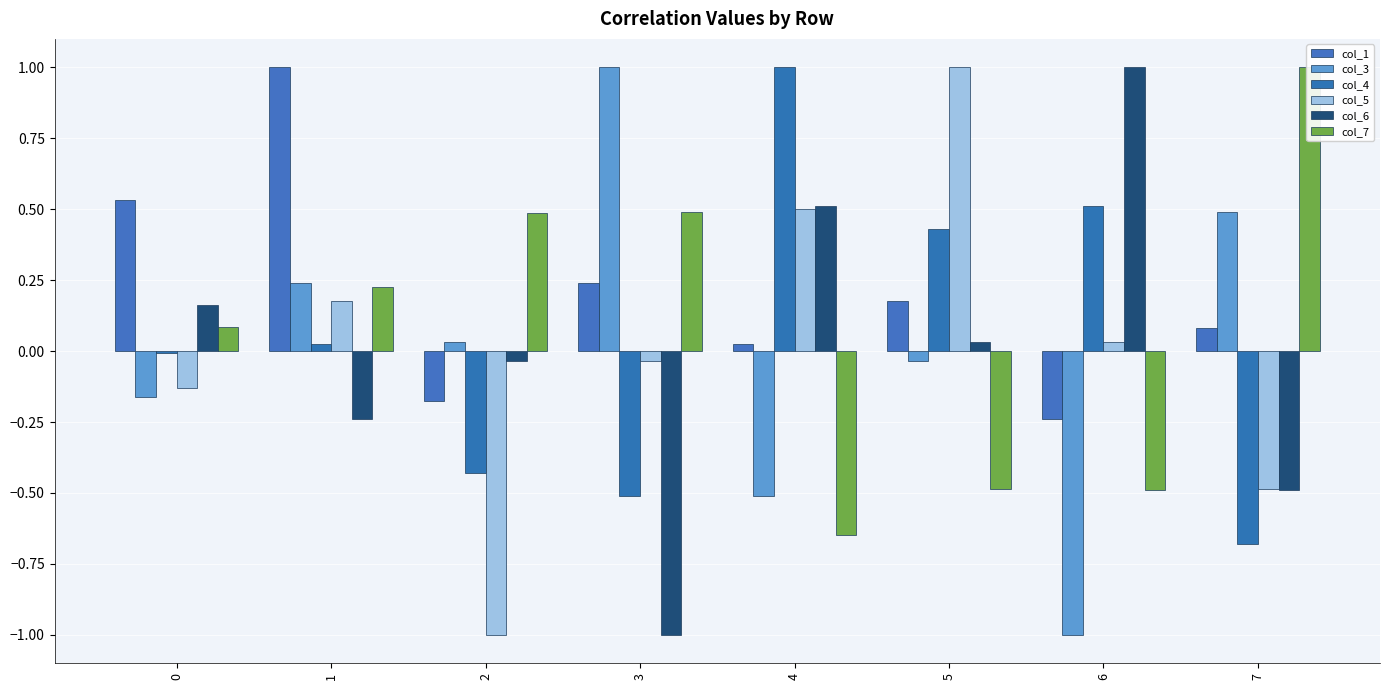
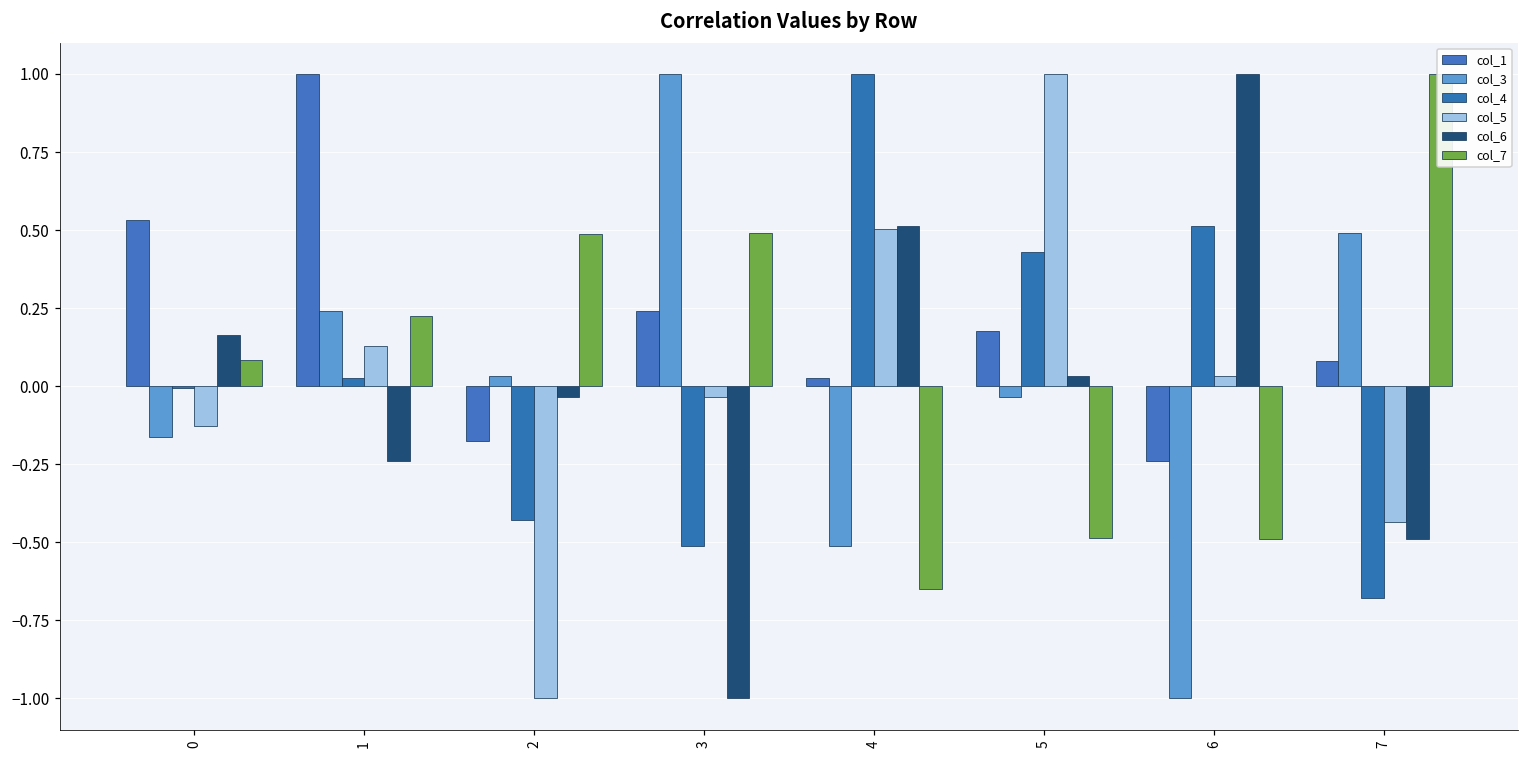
col_5, 1: 0.18 -> 0.13
col_5, 7: -0.49 -> -0.43
